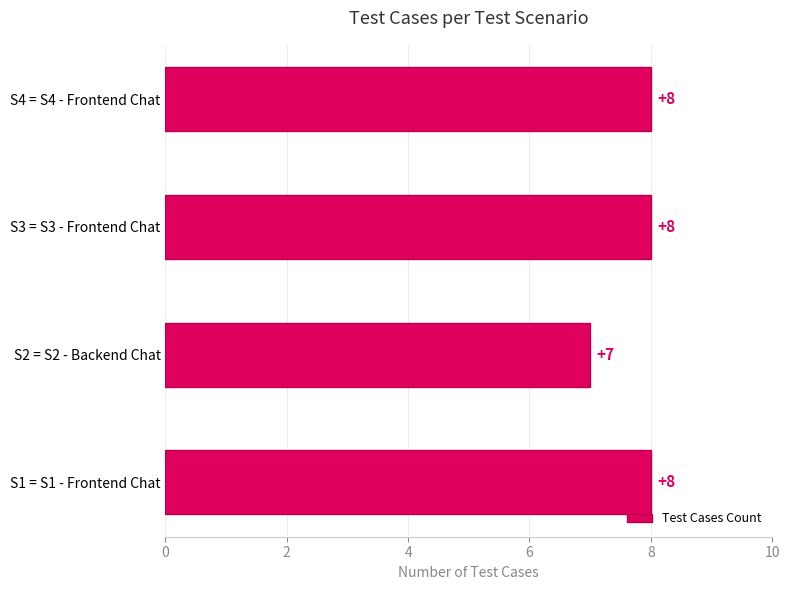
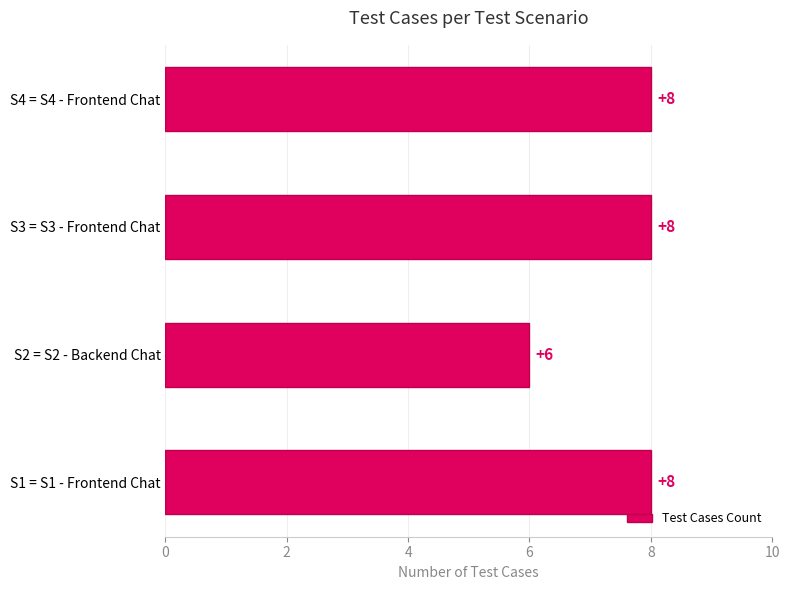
S2 = S2 - Backend Chat: +7 -> +6
